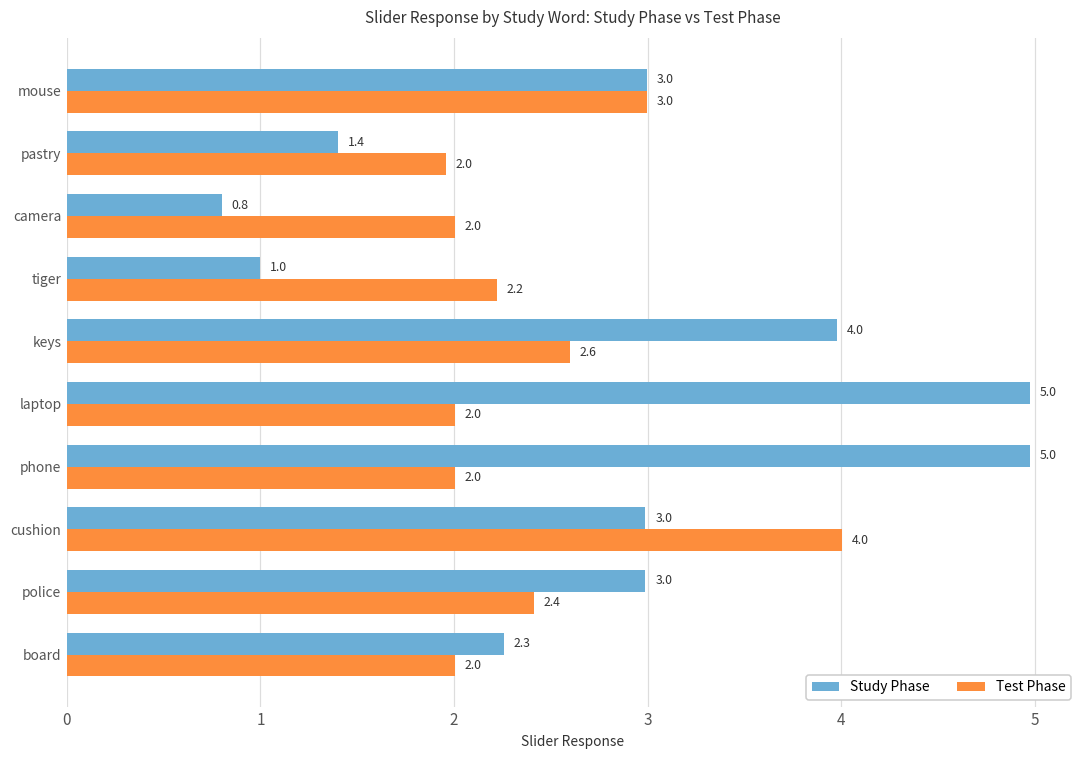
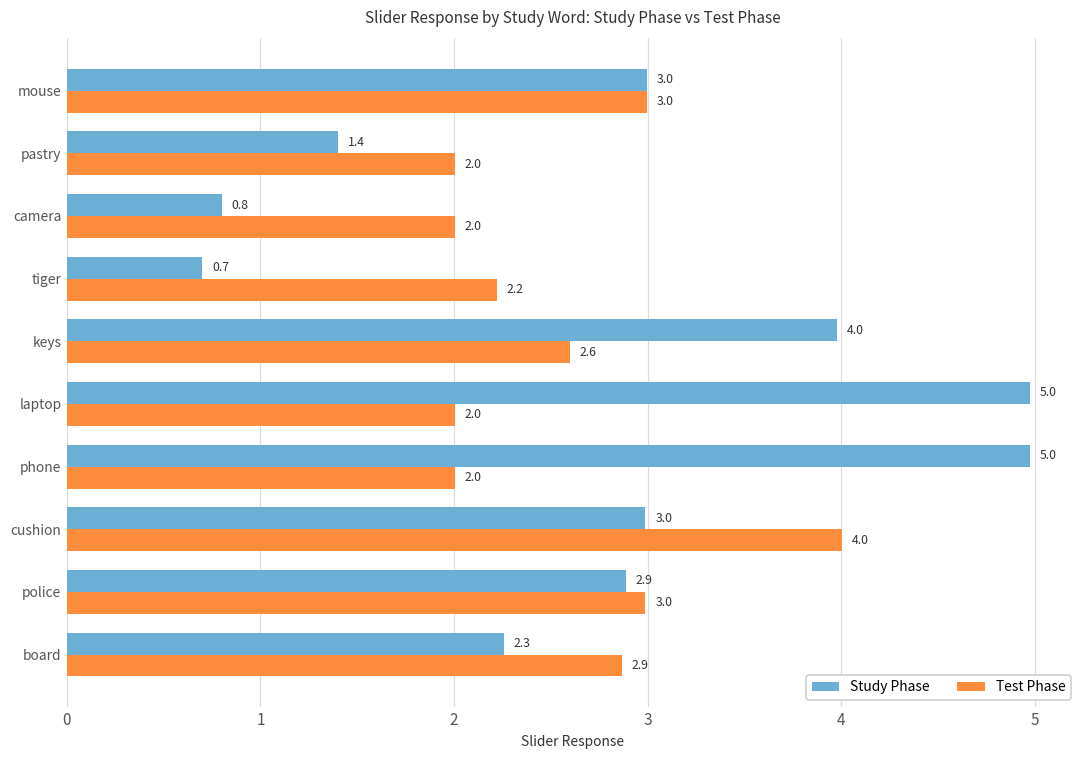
Test Phase, pastry: 1.96 -> 2.00
Study Phase, tiger: 1.0 -> 0.7
Study Phase, police: 3.0 -> 2.9
Test Phase, police: 2.4 -> 3.0
Test Phase, board: 2.0 -> 2.9
